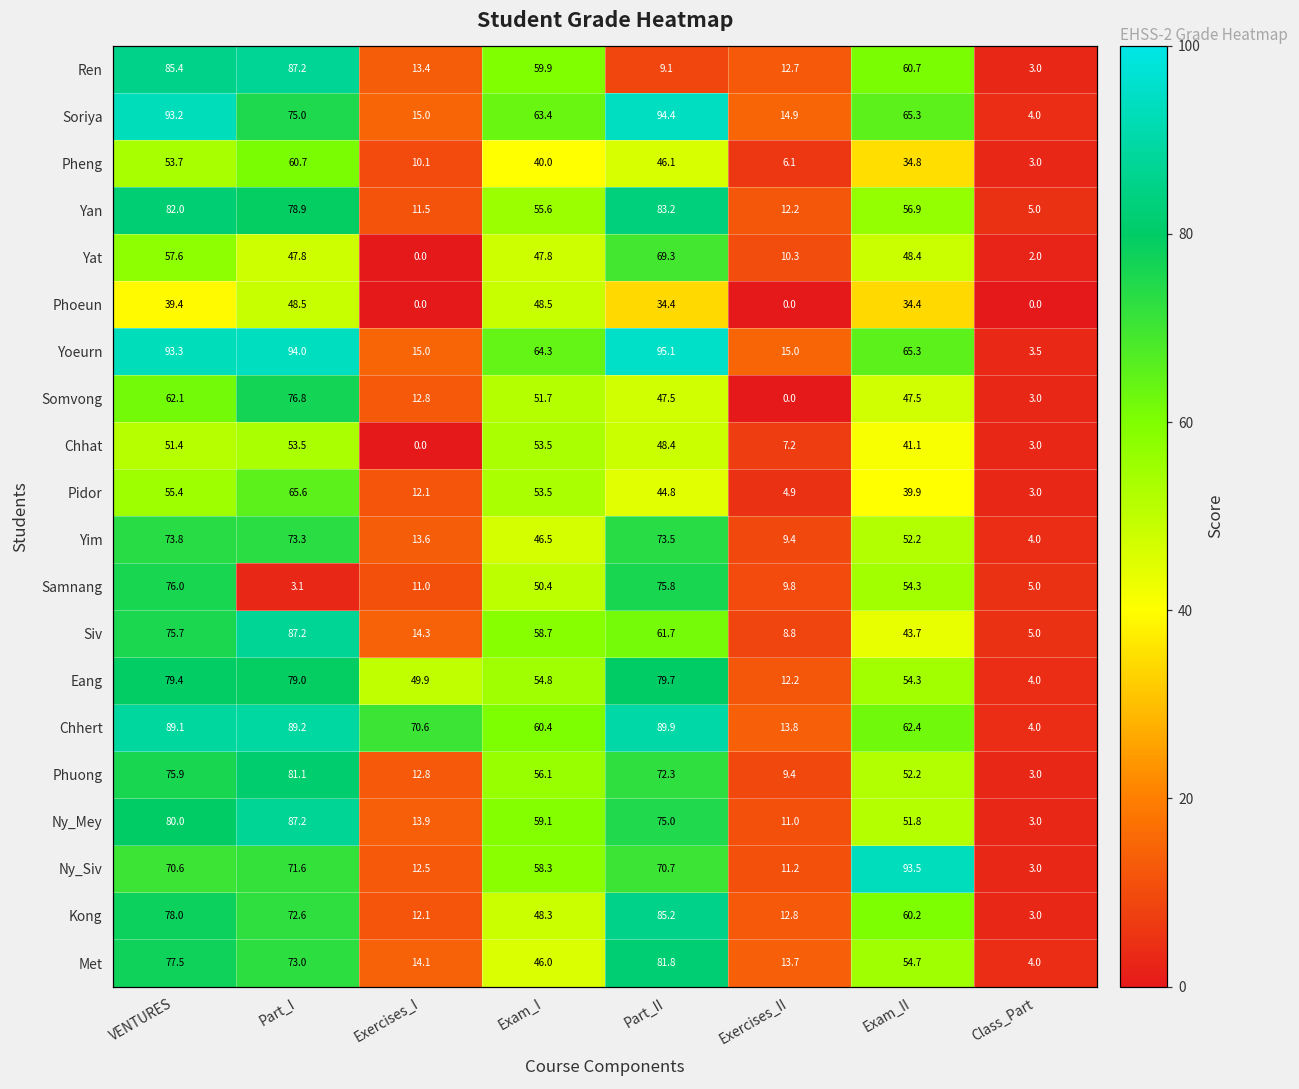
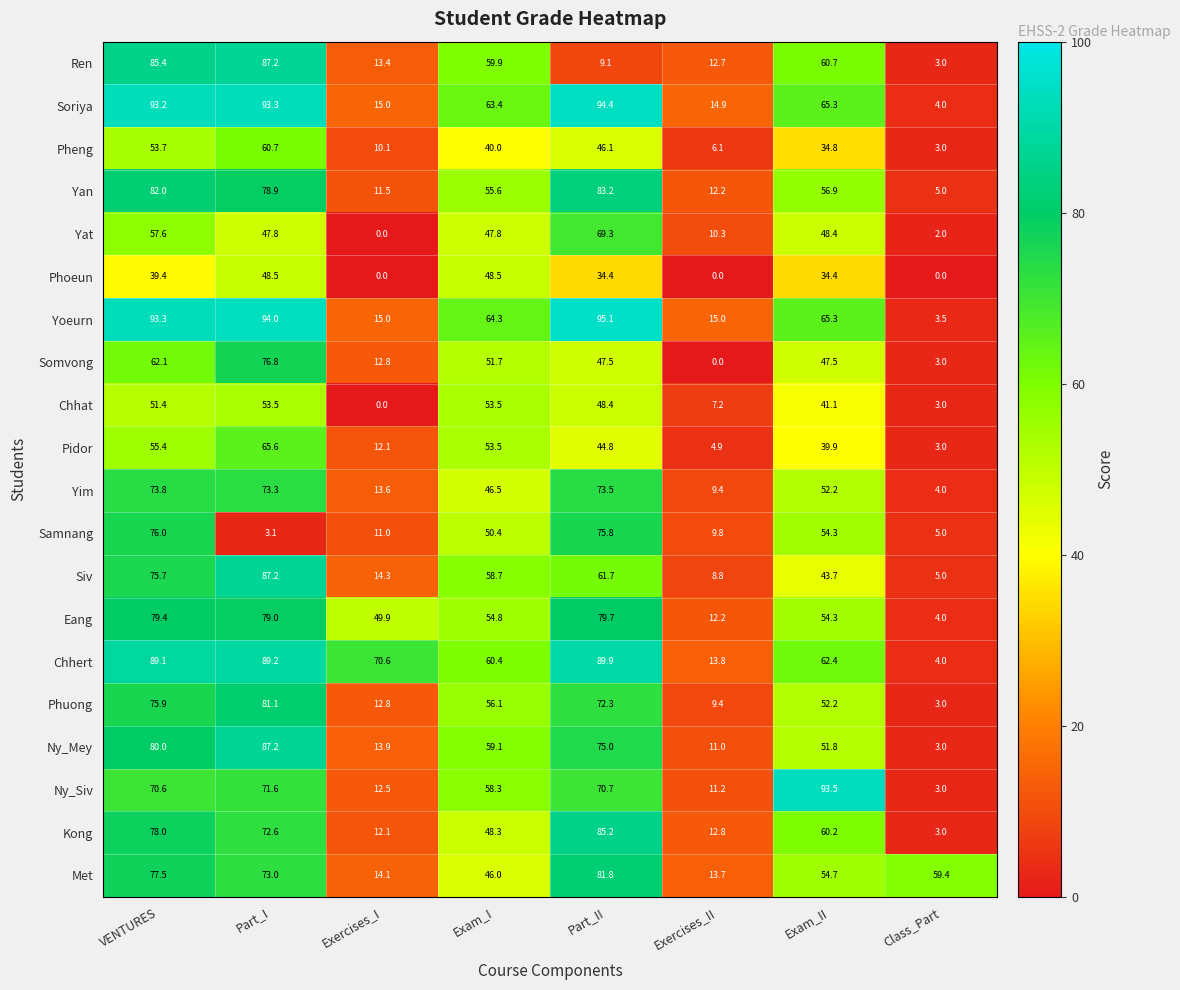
Soriya, Part_I: 75.0 -> 93.3
Met, Class_Part: 4.0 -> 59.4
